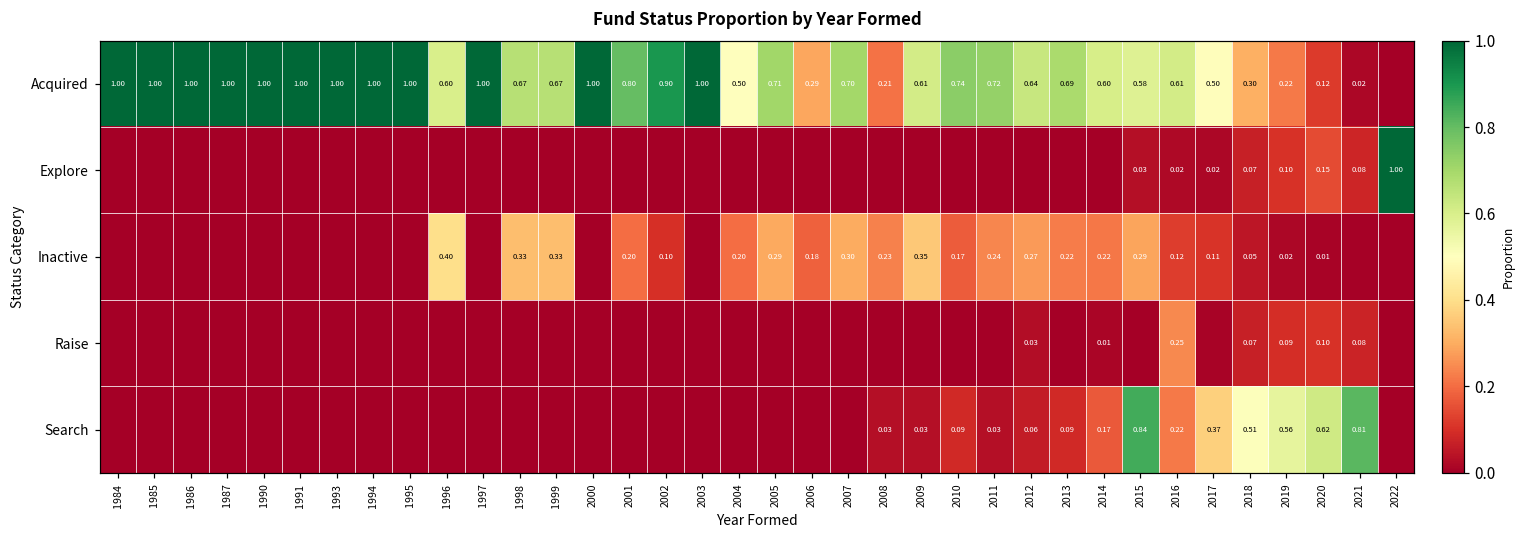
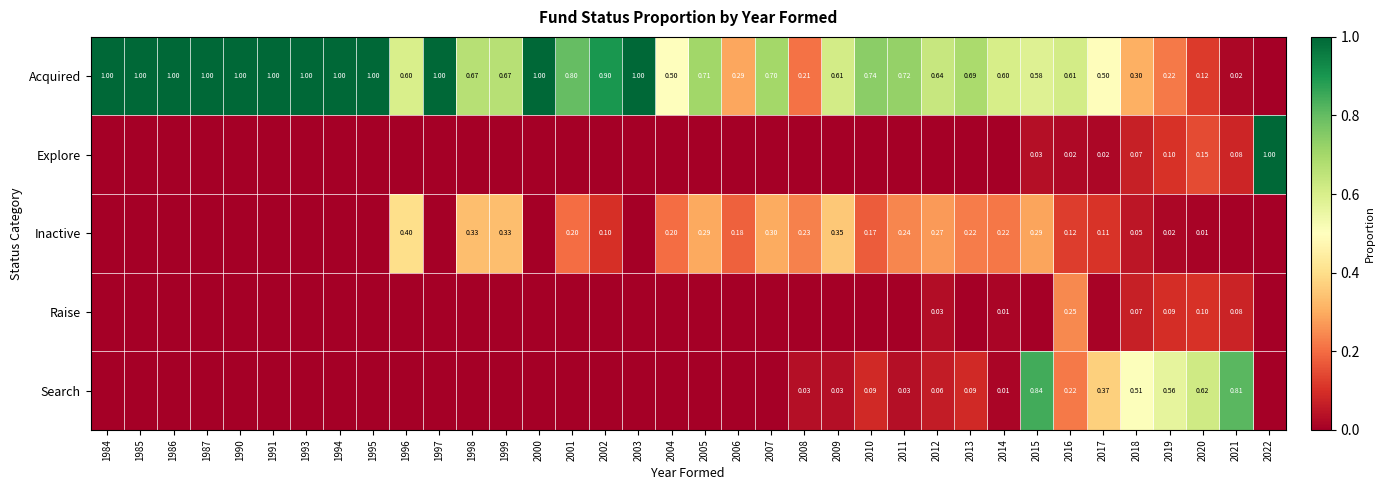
Search, 2014: 0.17 -> 0.01
